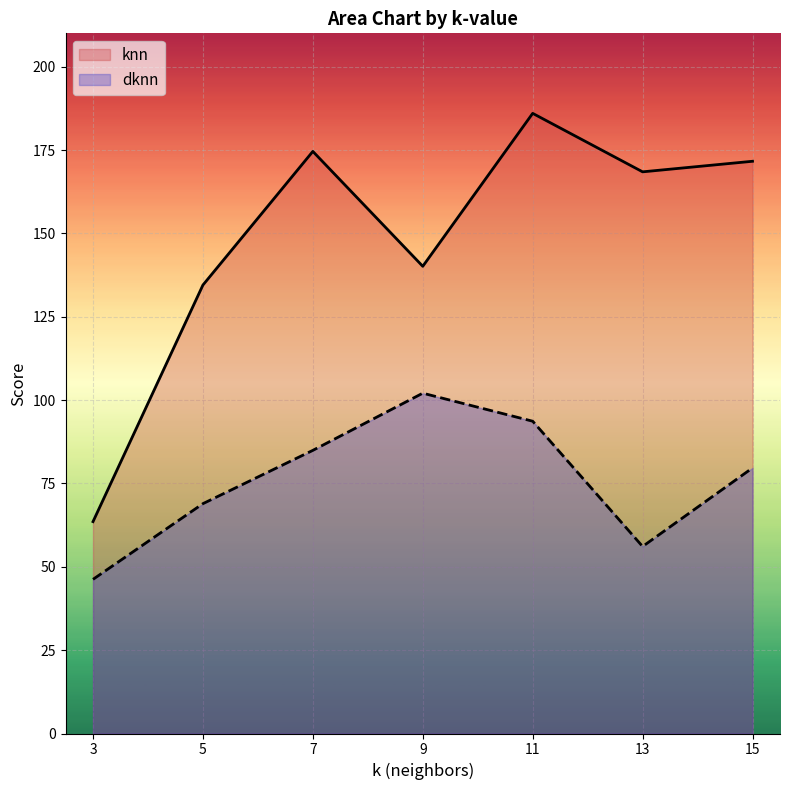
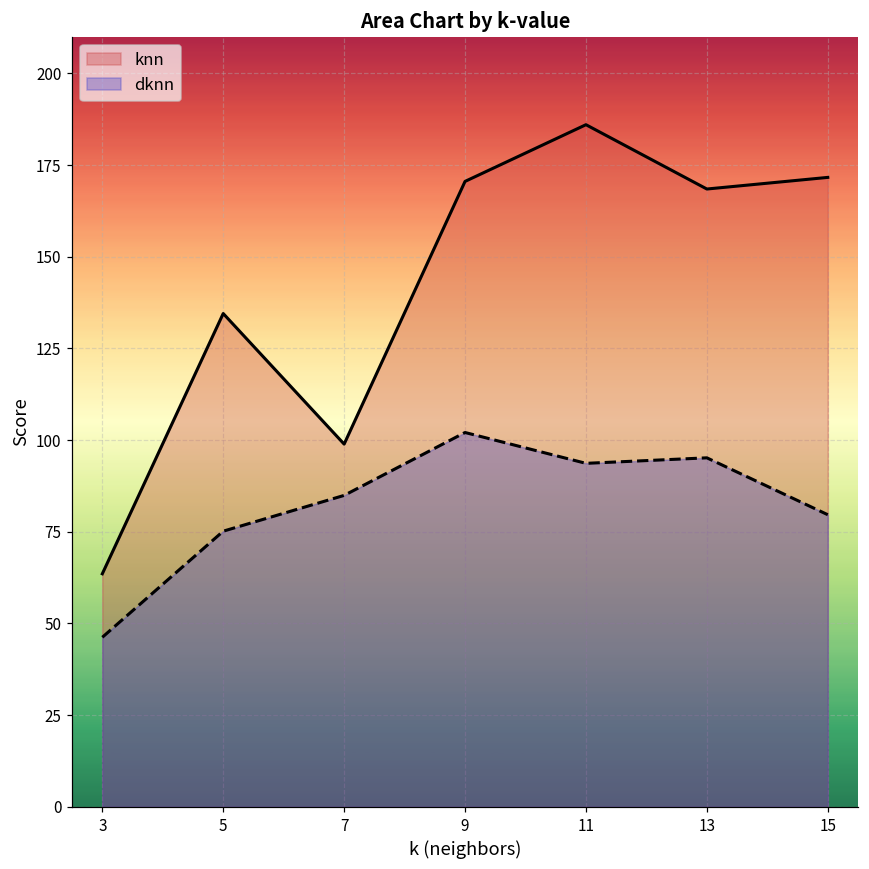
dknn, 5: 69 -> 75
knn, 7: 175 -> 99
knn, 9: 140 -> 171
dknn, 13: 56 -> 95
